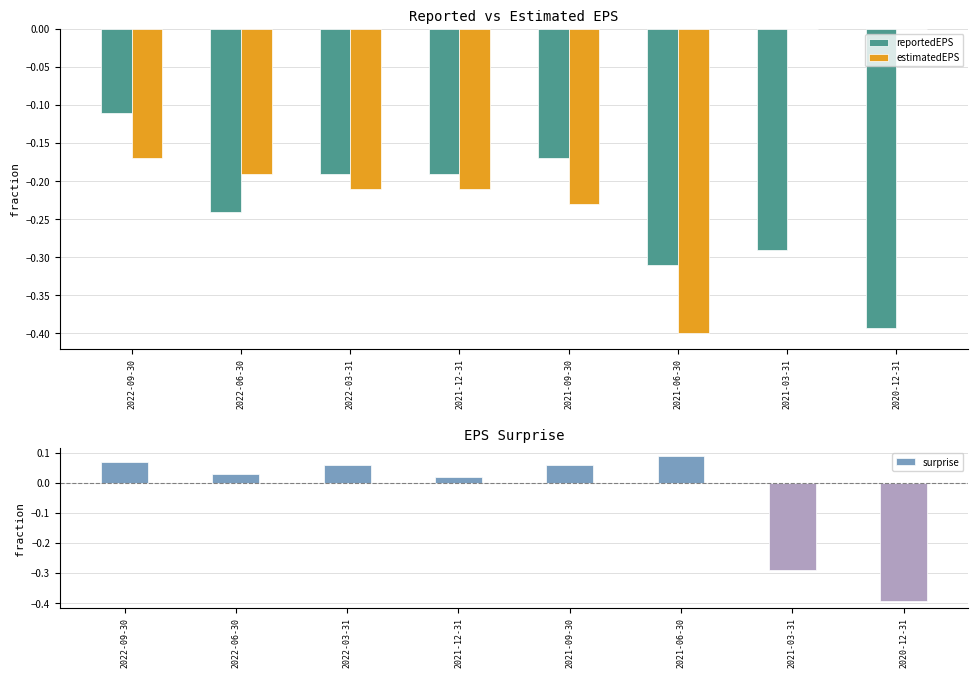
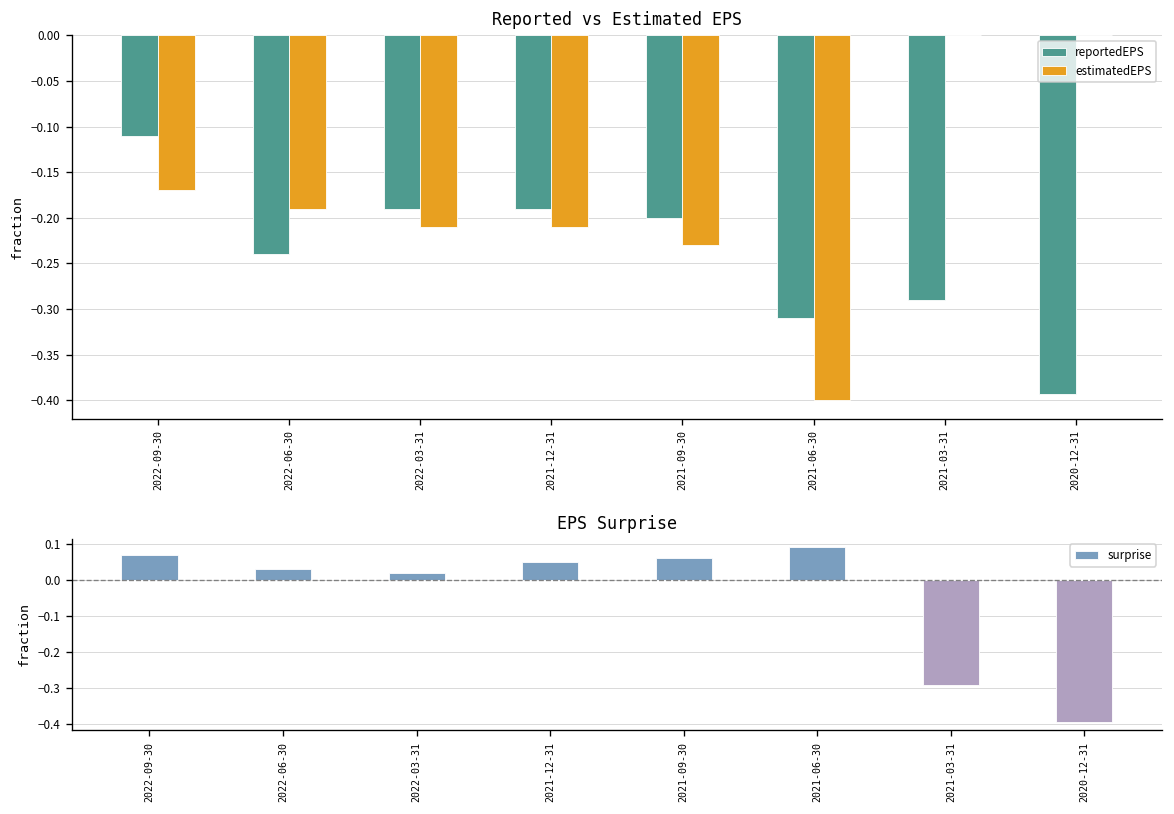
Reported vs Estimated EPS, reportedEPS, 2021-09-30: -0.17 -> -0.20
EPS Surprise, 2022-03-31: 0.06 -> 0.02
EPS Surprise, 2021-12-31: 0.02 -> 0.05
